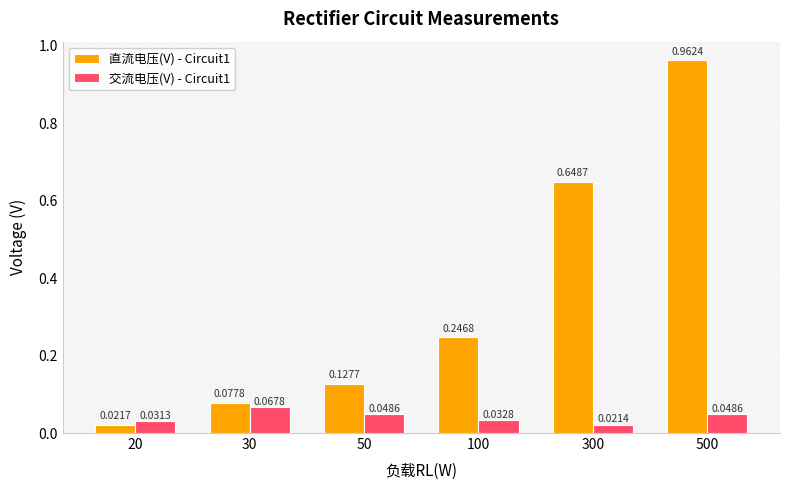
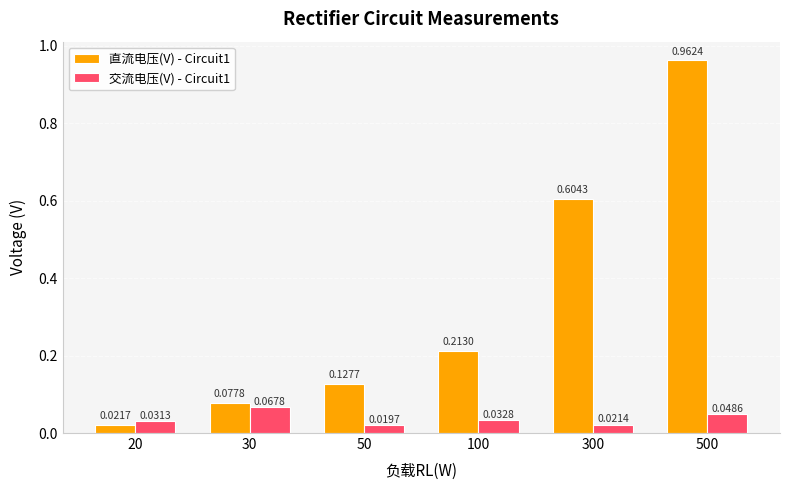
交流电压(V) - Circuit1, 50: 0.0486 -> 0.0197
直流电压(V) - Circuit1, 100: 0.2468 -> 0.2130
直流电压(V) - Circuit1, 300: 0.6487 -> 0.6043
